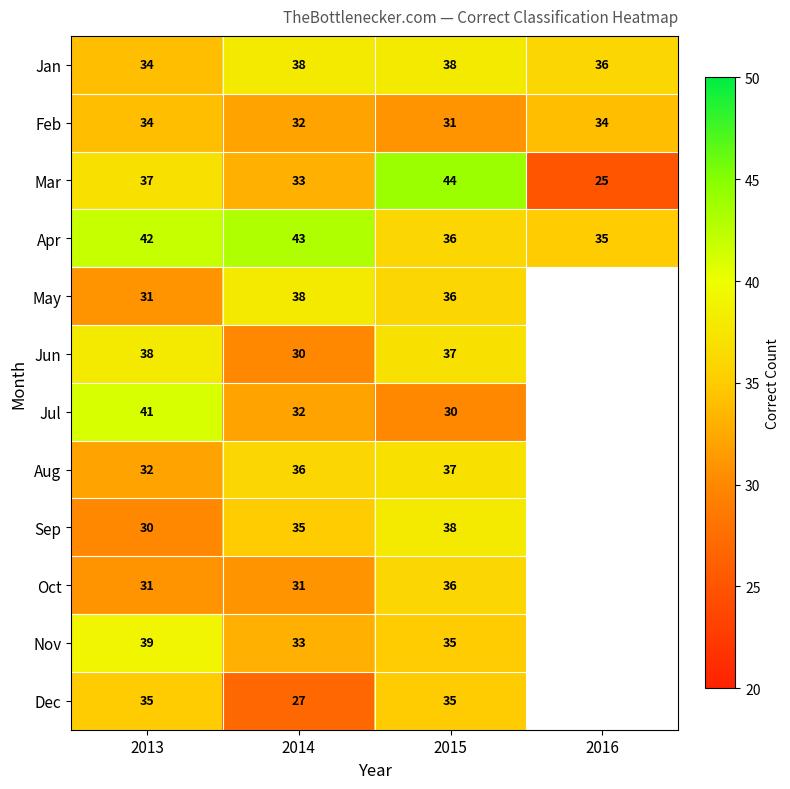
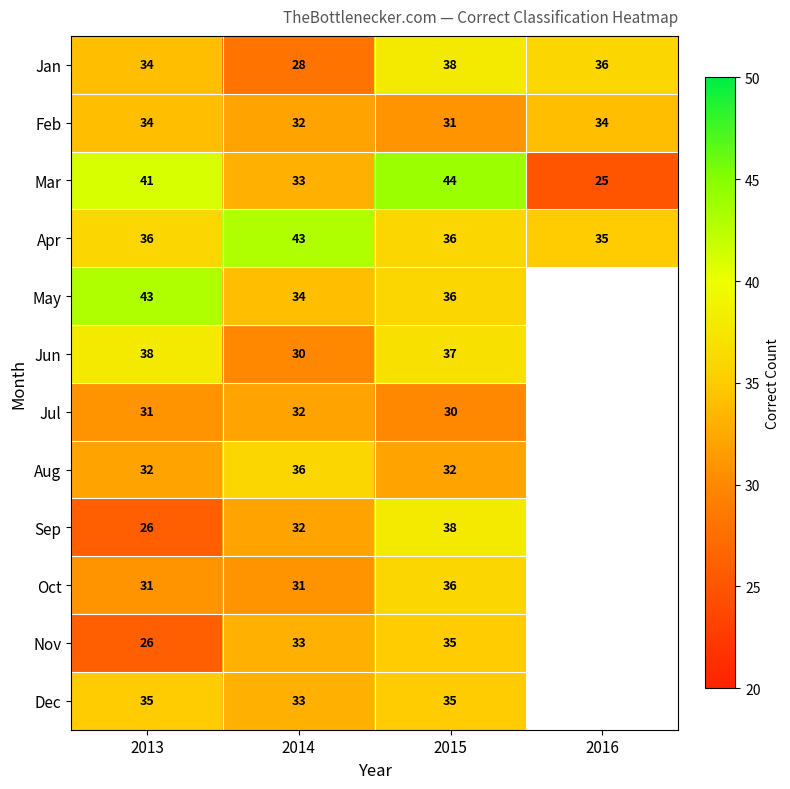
Jan, 2014: 38 -> 28
Mar, 2013: 37 -> 41
Apr, 2013: 42 -> 36
May, 2013: 31 -> 43
May, 2014: 38 -> 34
Jul, 2013: 41 -> 31
Aug, 2015: 37 -> 32
Sep, 2013: 30 -> 26
Sep, 2014: 35 -> 32
Nov, 2013: 39 -> 26
Dec, 2014: 27 -> 33
